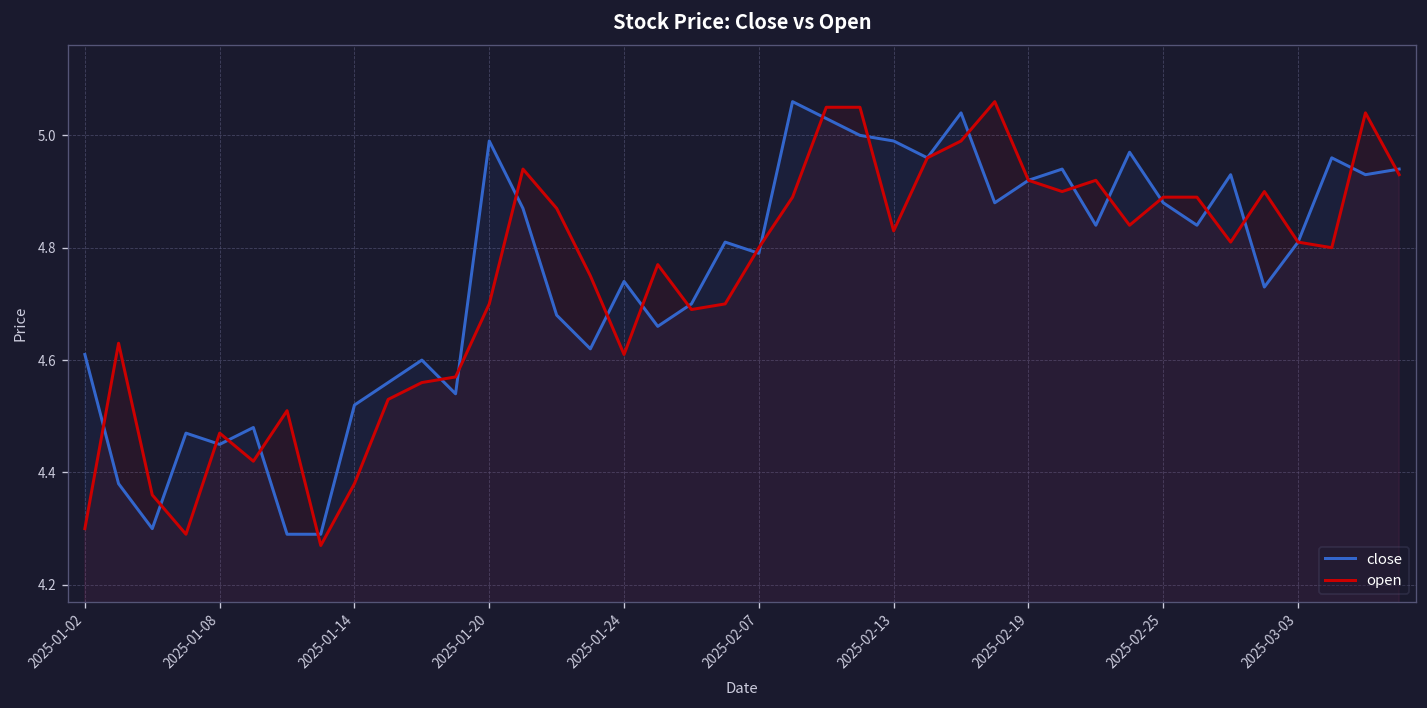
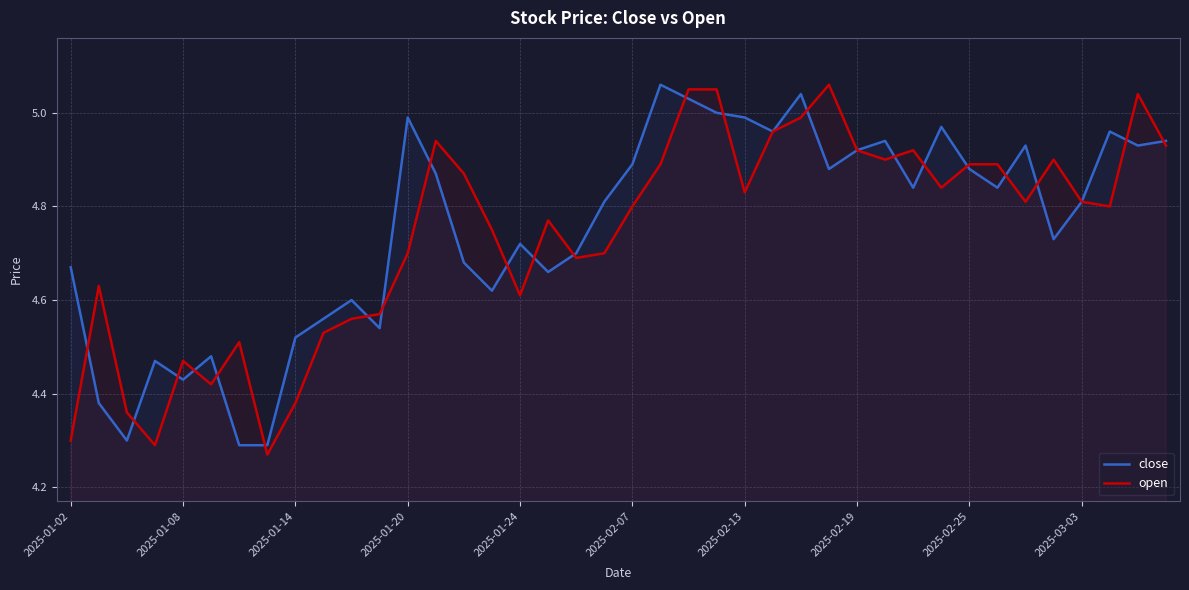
close, 2025-01-02: 4.61 -> 4.67
close, 2025-01-08: 4.45 -> 4.43
close, 2025-01-24: 4.74 -> 4.72
close, 2025-02-07: 4.79 -> 4.89
